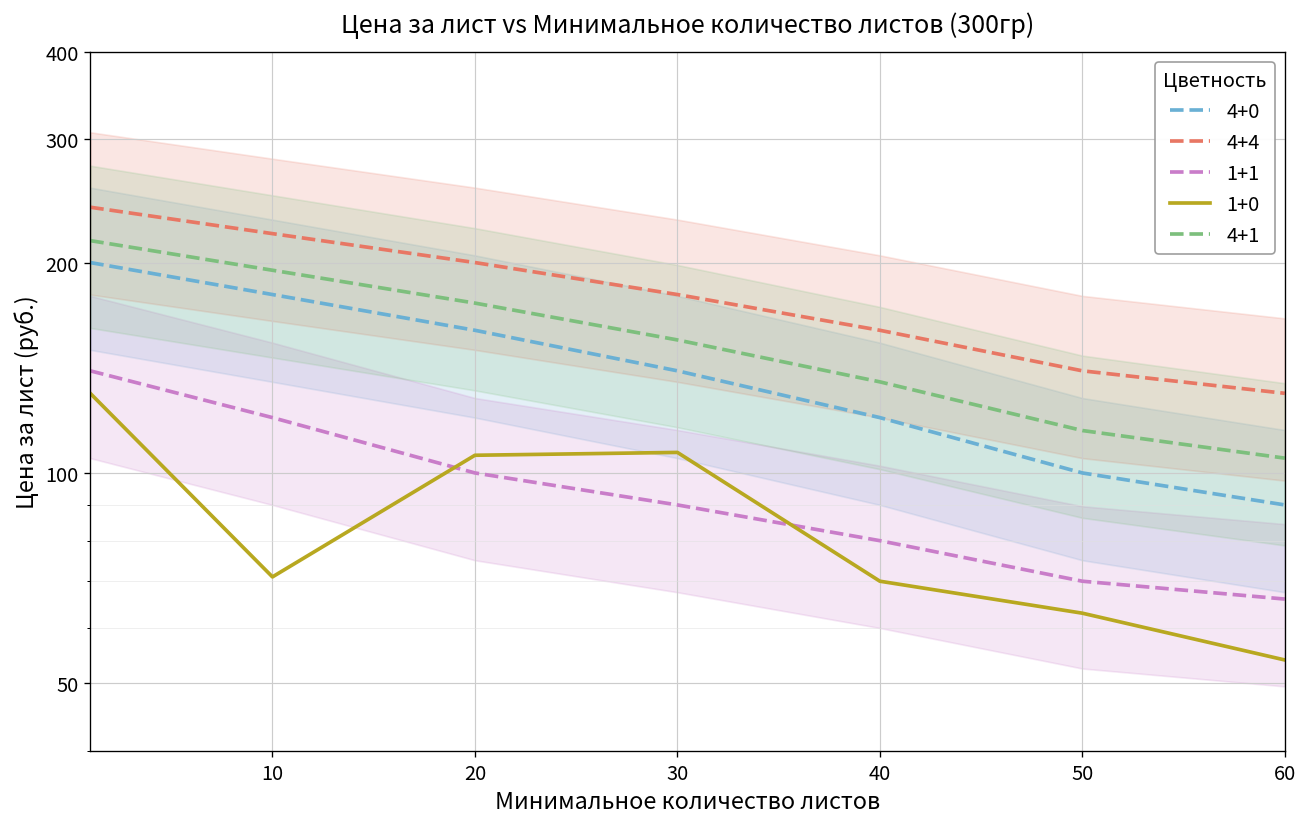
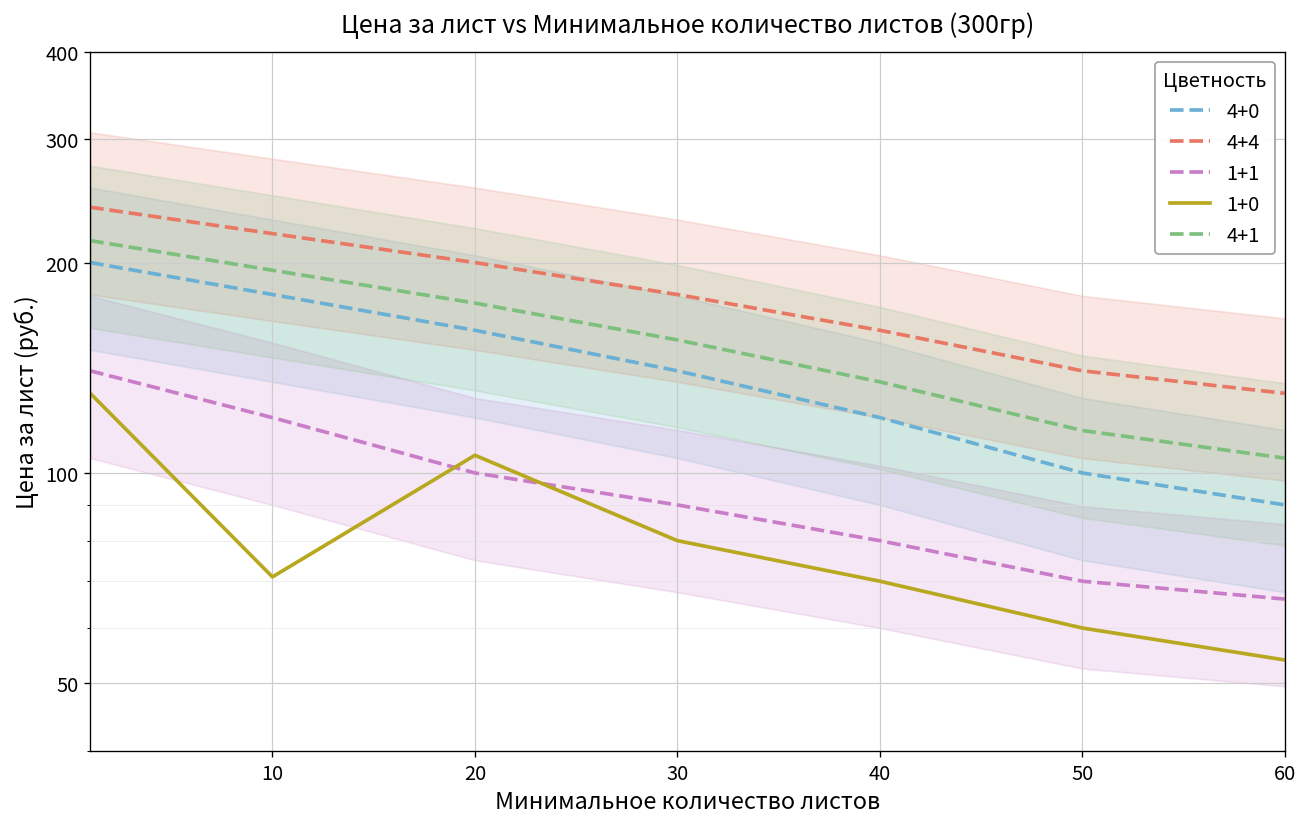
1+0, 30: 107 -> 80
1+0, 50: 63 -> 60
